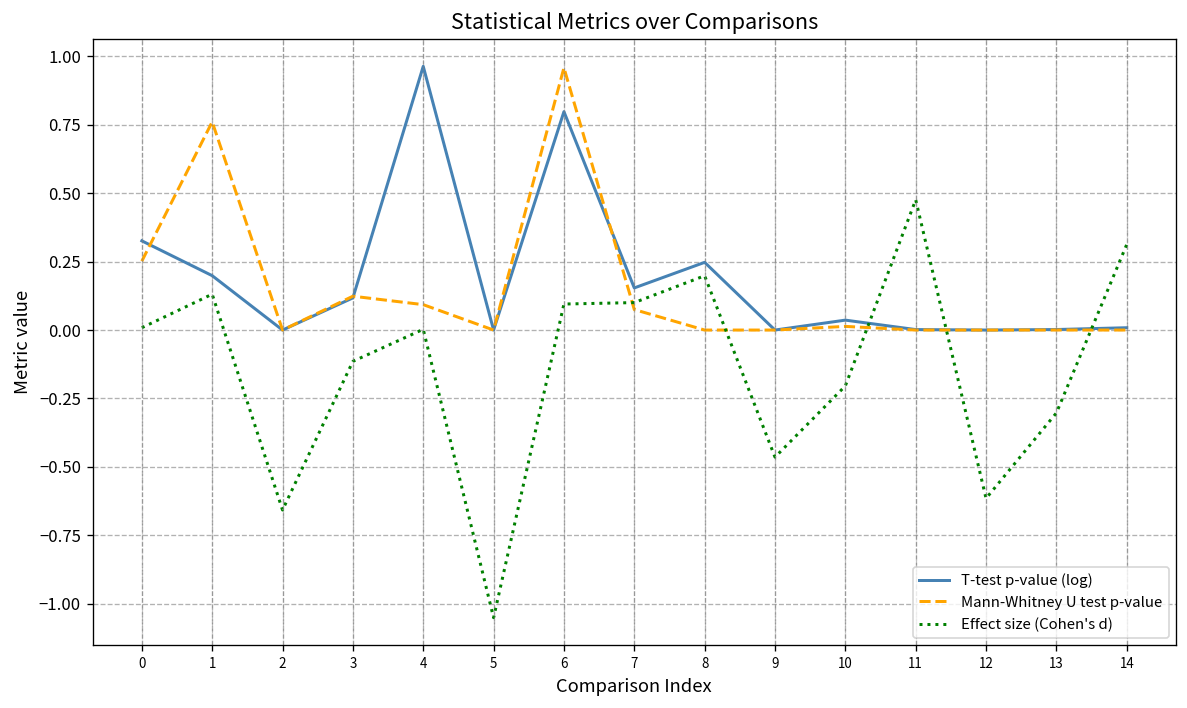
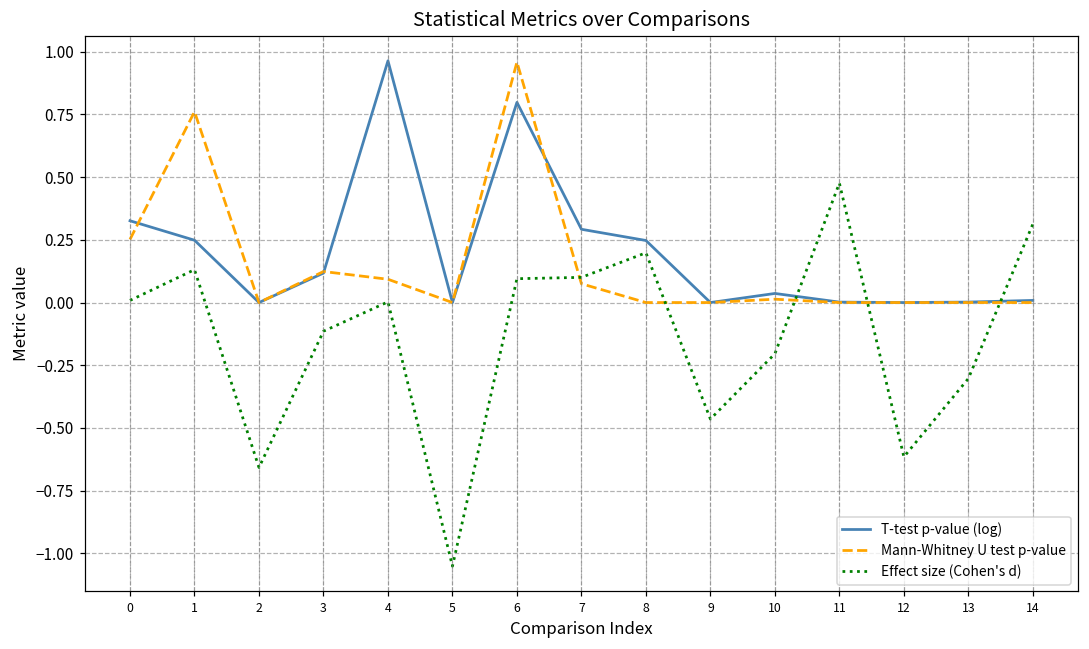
T-test p-value (log), 1: 0.20 -> 0.25
T-test p-value (log), 7: 0.15 -> 0.29
